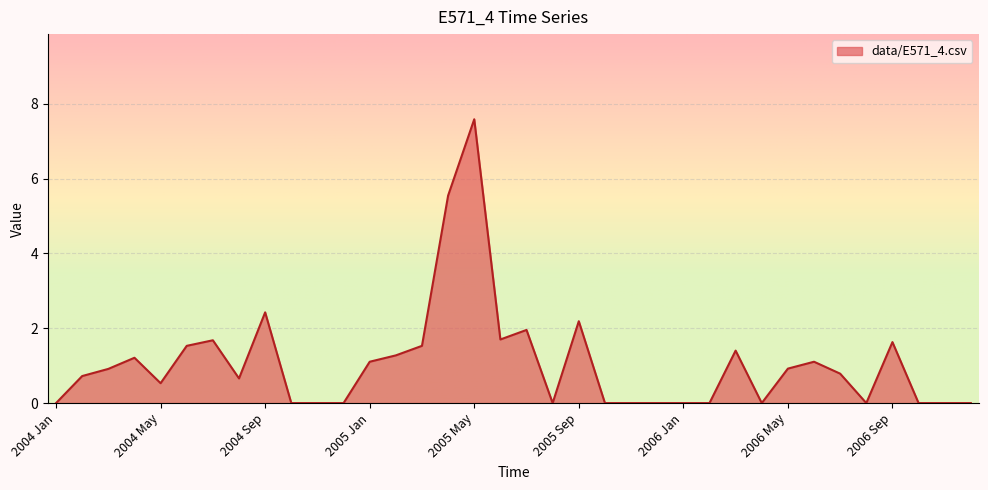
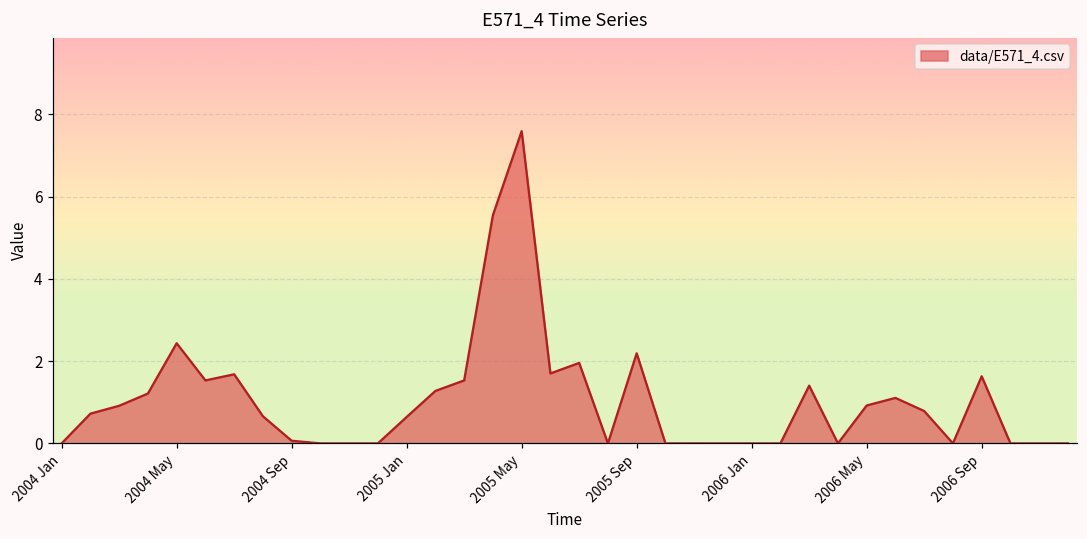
2004 May: 0.5 -> 2.4
2004 Sep: 2.4 -> 0.1
2005 Jan: 1.1 -> 0.6
